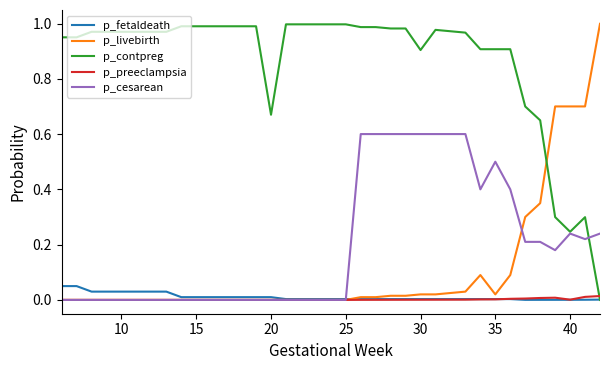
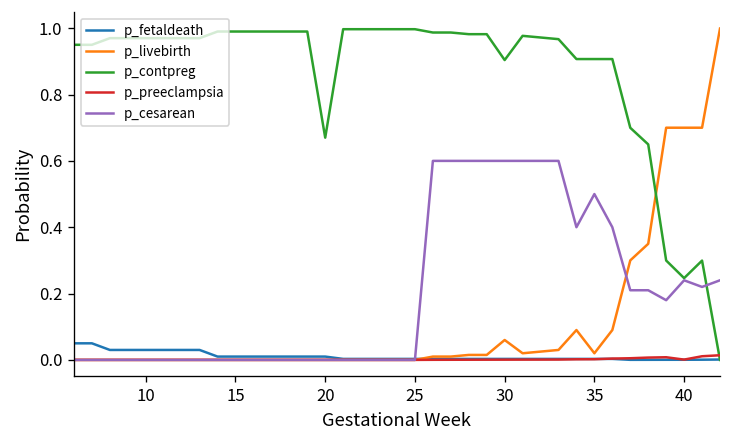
p_livebirth, 30: 0.02 -> 0.06
